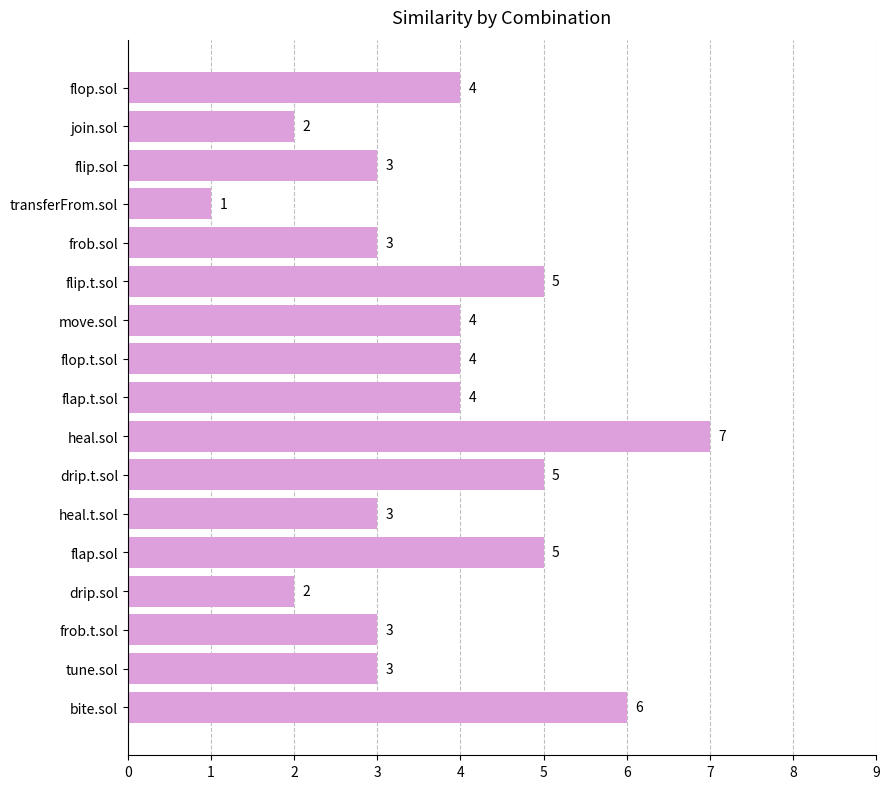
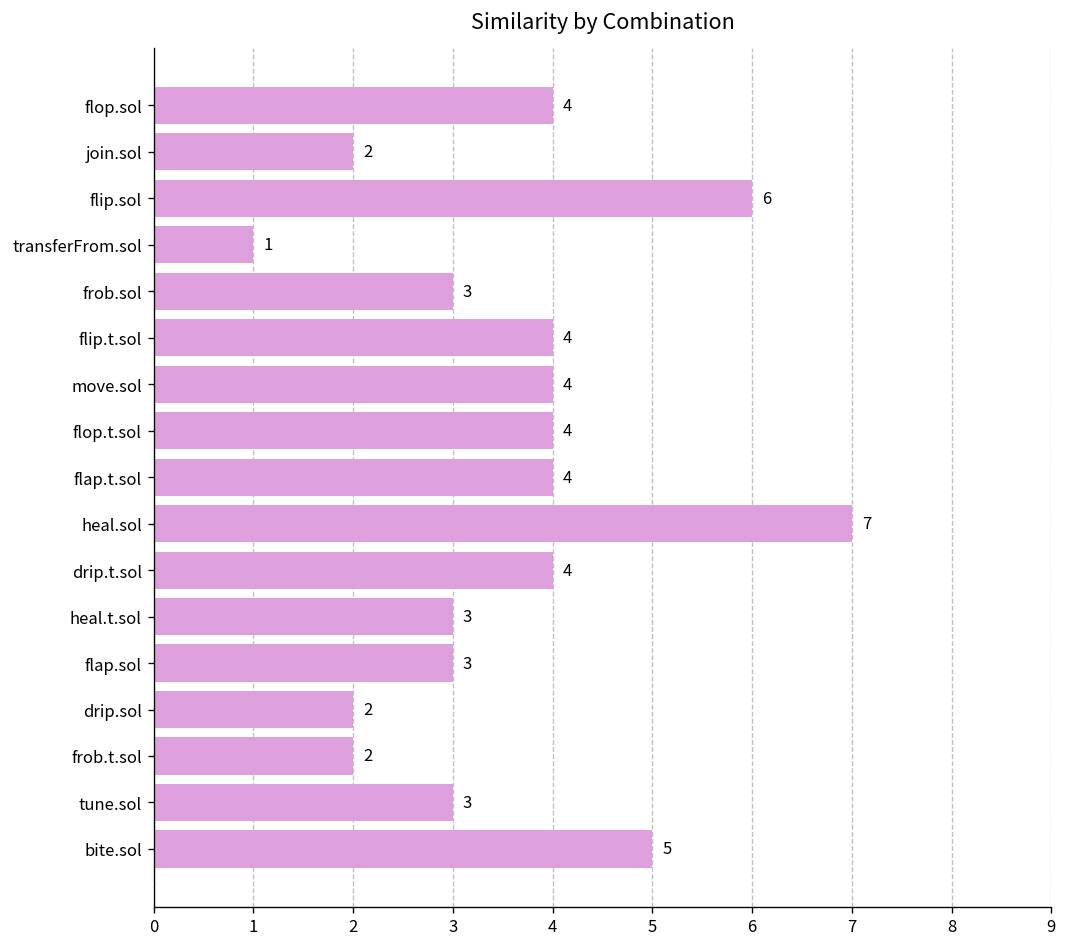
flip.sol: 3 -> 6
flip.t.sol: 5 -> 4
drip.t.sol: 5 -> 4
flap.sol: 5 -> 3
frob.t.sol: 3 -> 2
bite.sol: 6 -> 5
